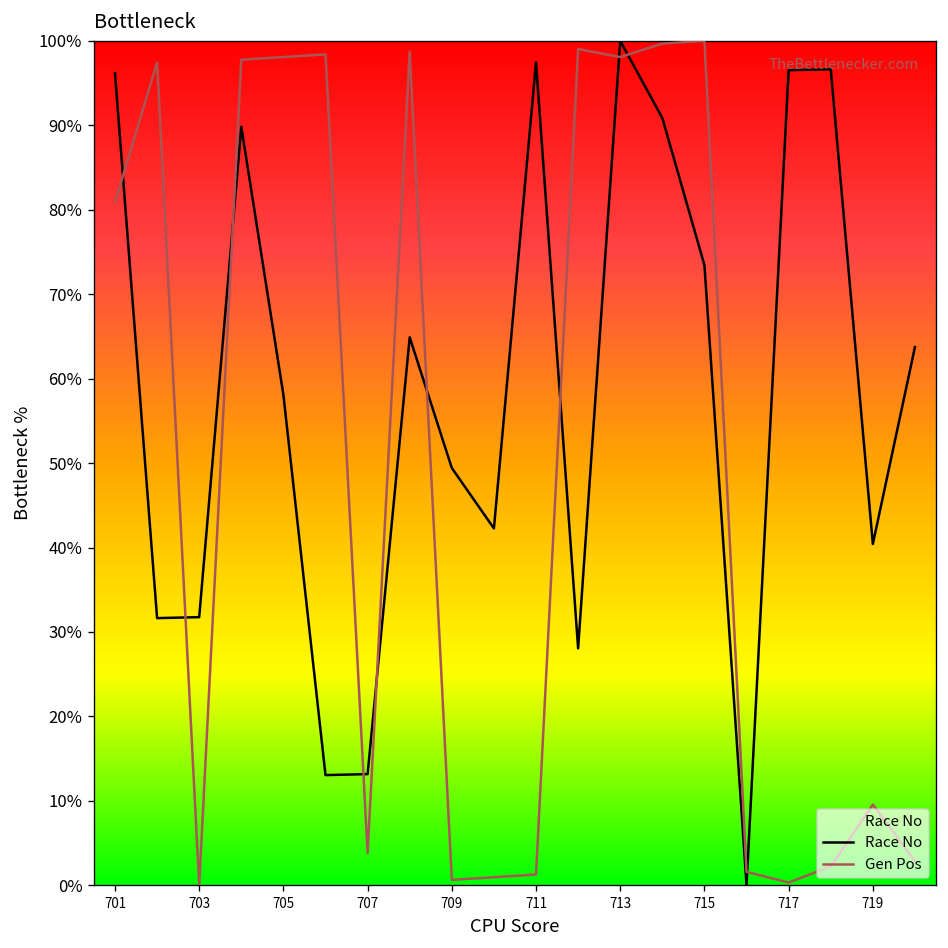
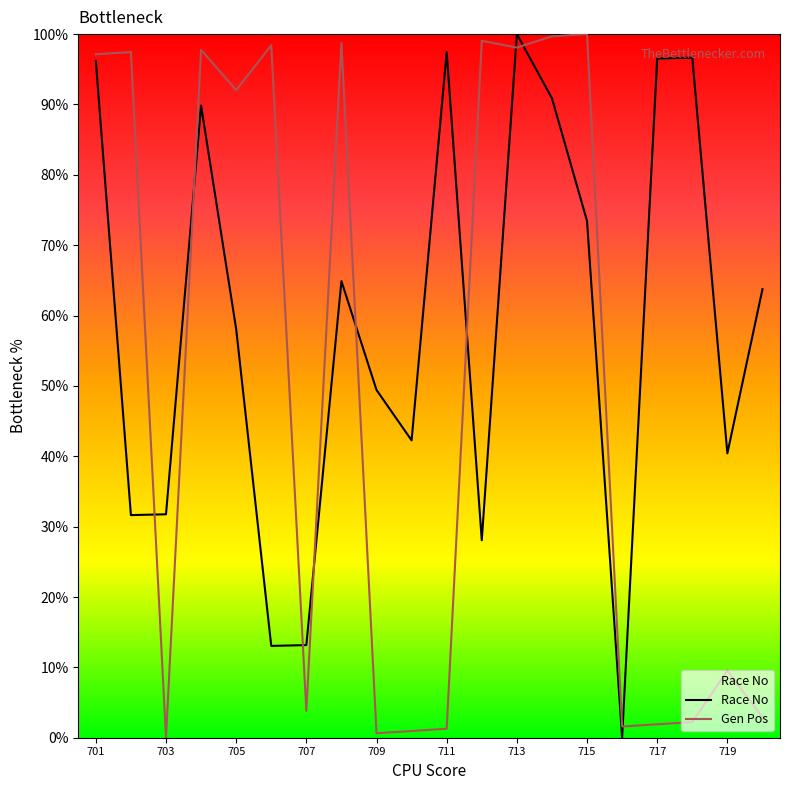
Gen Pos, 701: 81% -> 97%
Gen Pos, 705: 98% -> 92%
Gen Pos, 717: 0% -> 2%
